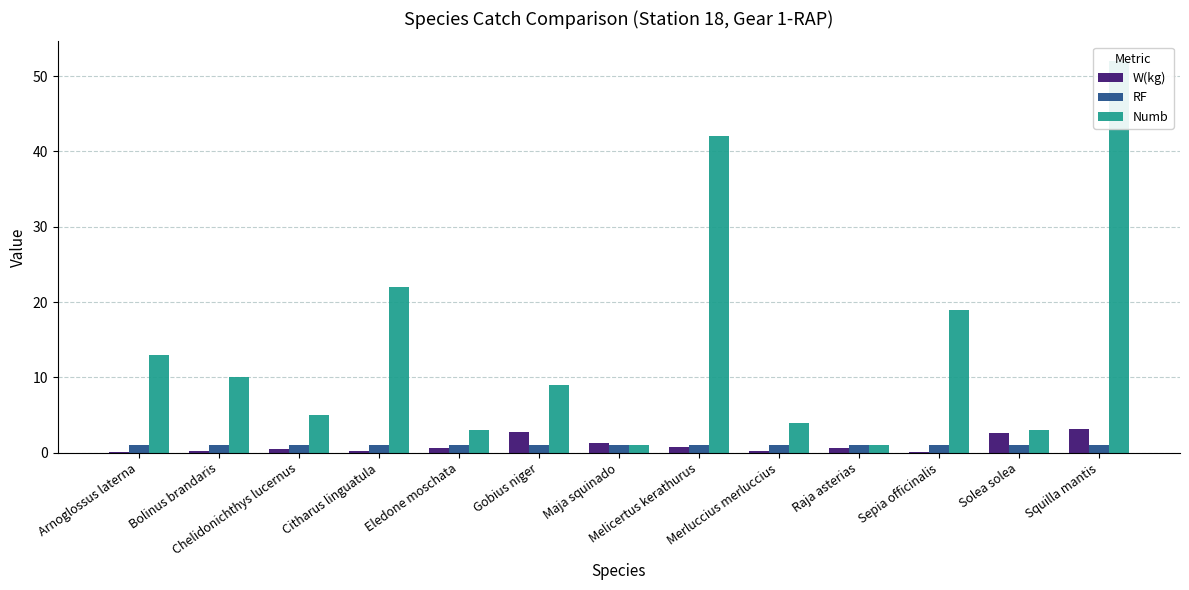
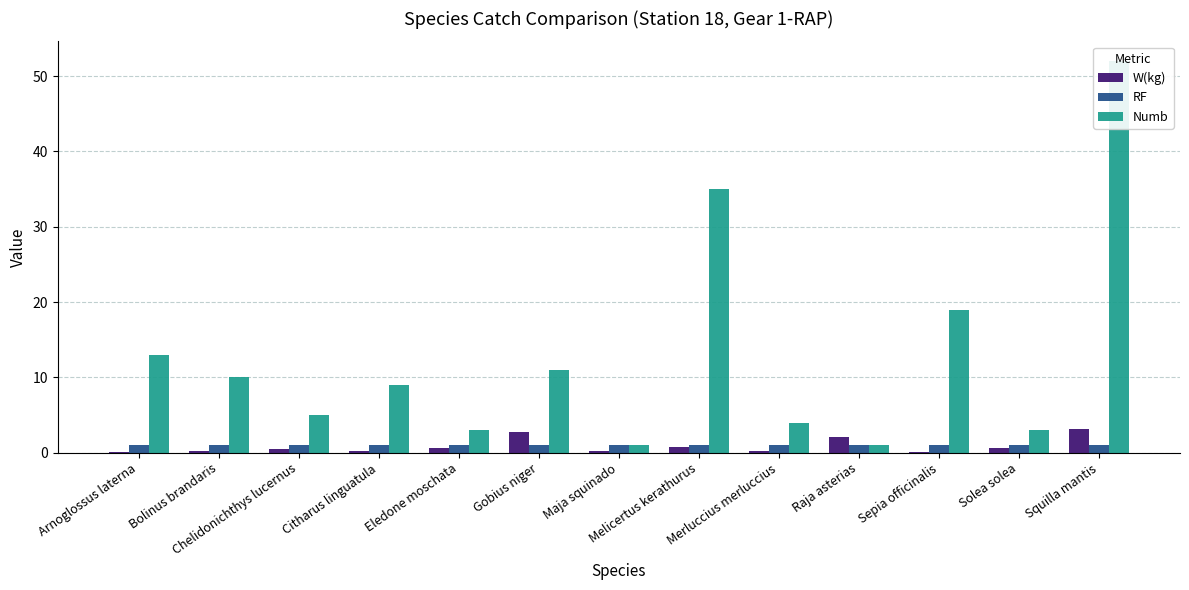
Numb, Citharus linguatula: 22 -> 9
Numb, Gobius niger: 9 -> 11
W(kg), Maja squinado: 1 -> 0
Numb, Melicertus kerathurus: 42 -> 35
W(kg), Raja asterias: 1 -> 2
W(kg), Solea solea: 3 -> 1
